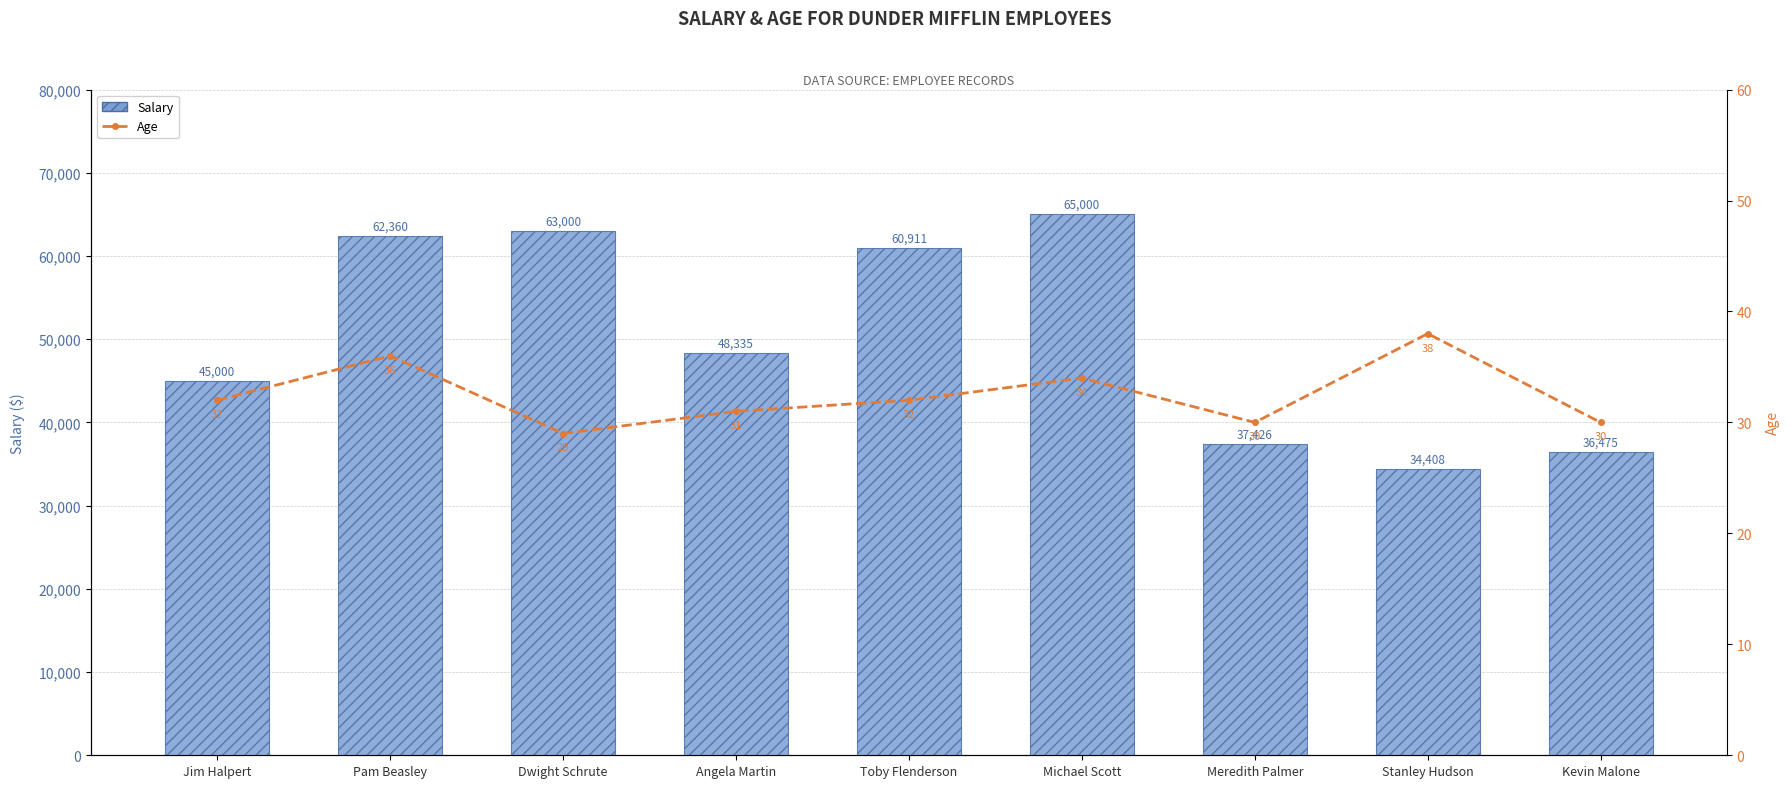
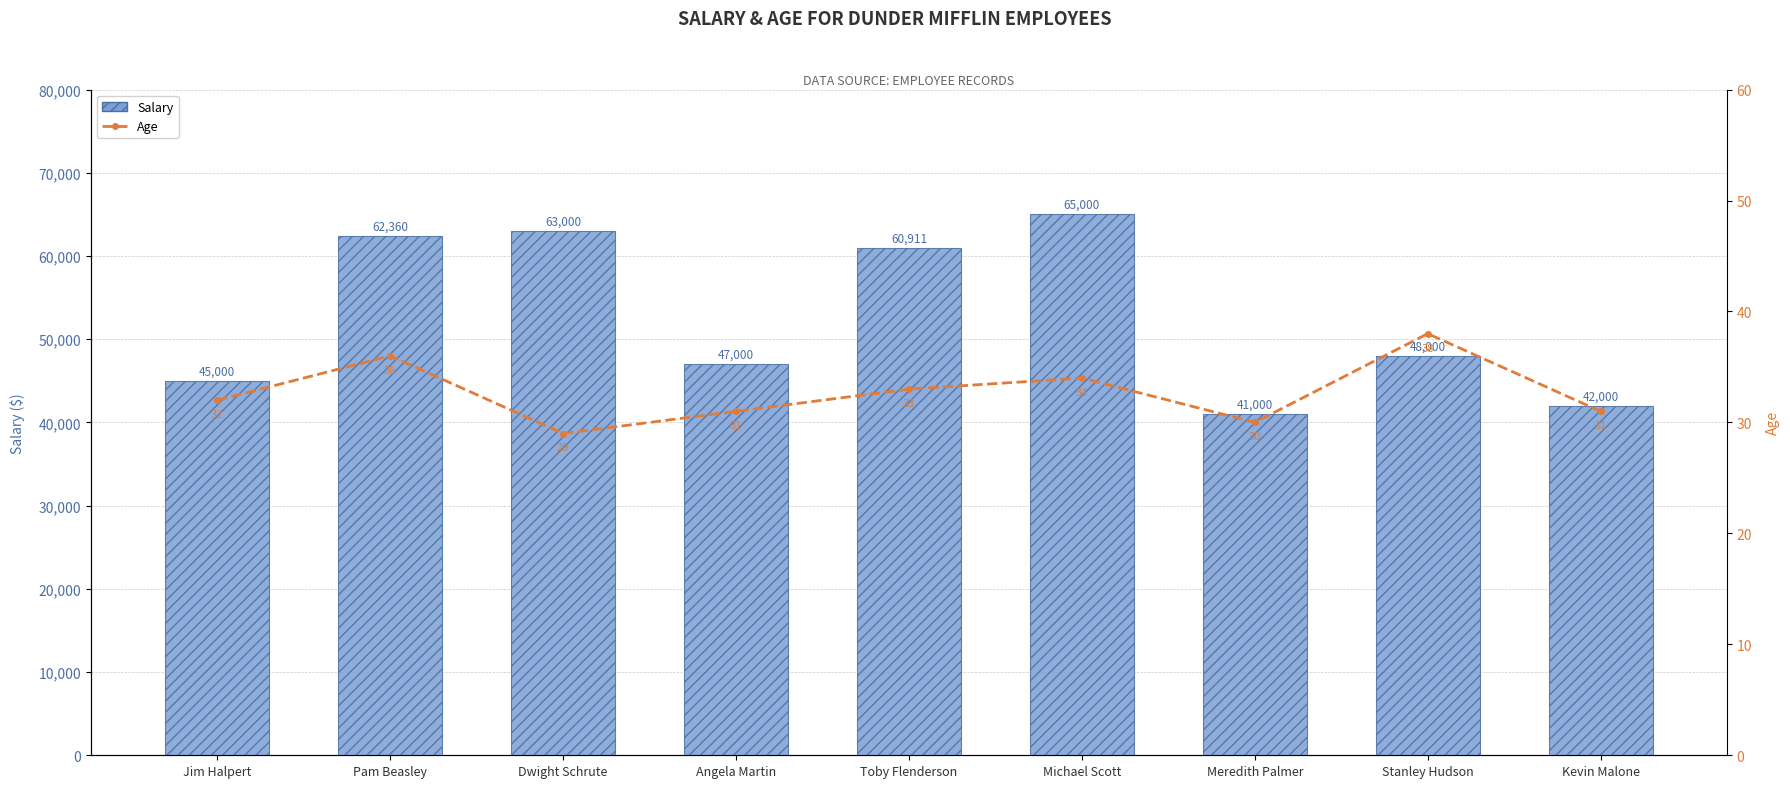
Salary, Angela Martin: 48,335 -> 47,000
Salary, Meredith Palmer: 37,426 -> 41,000
Salary, Stanley Hudson: 34,408 -> 48,000
Salary, Kevin Malone: 36,475 -> 42,000
Age, Toby Flenderson: 32 -> 33
Age, Kevin Malone: 30 -> 31
